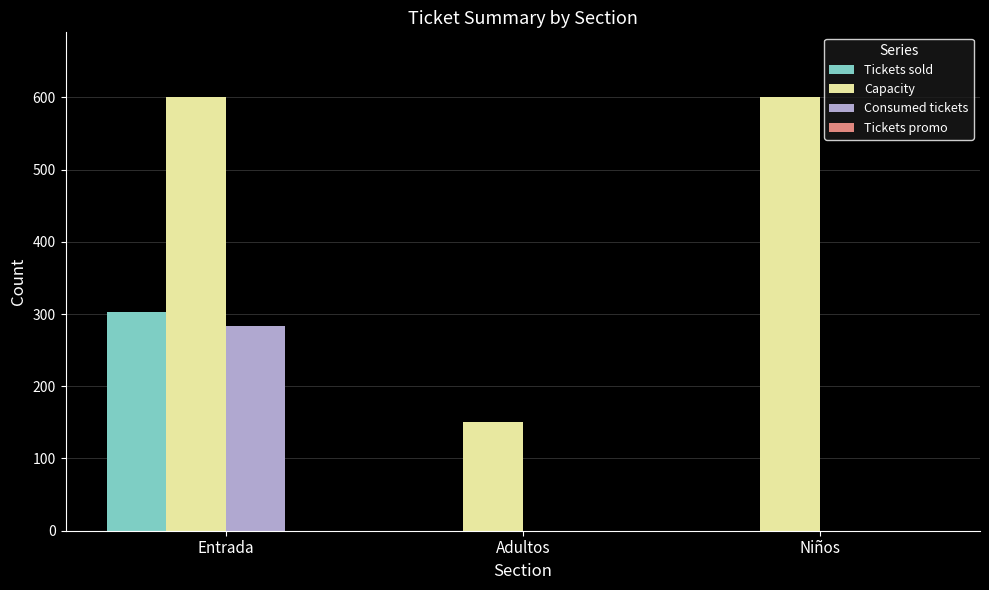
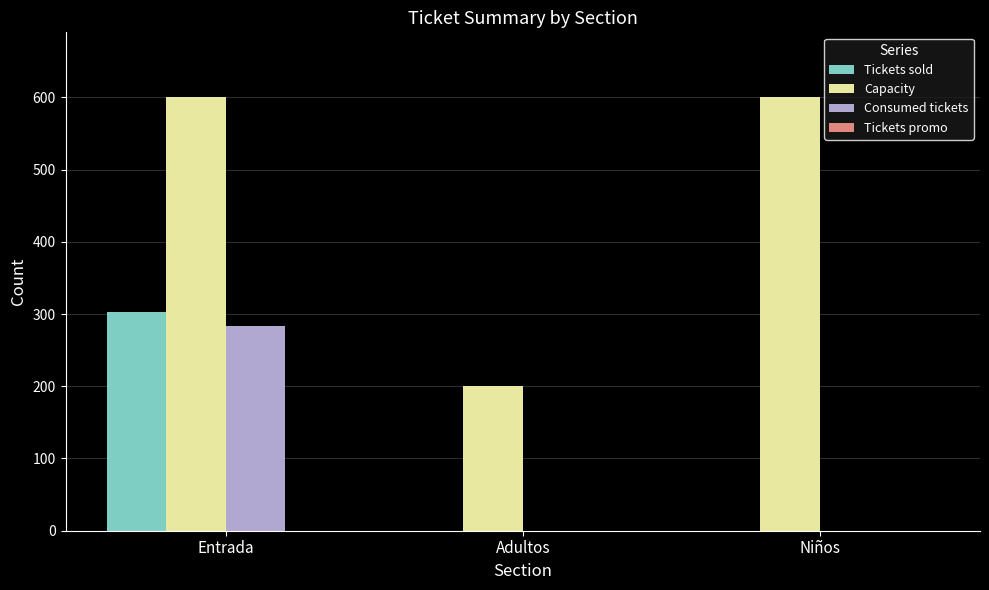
Capacity, Adultos: 150 -> 200
